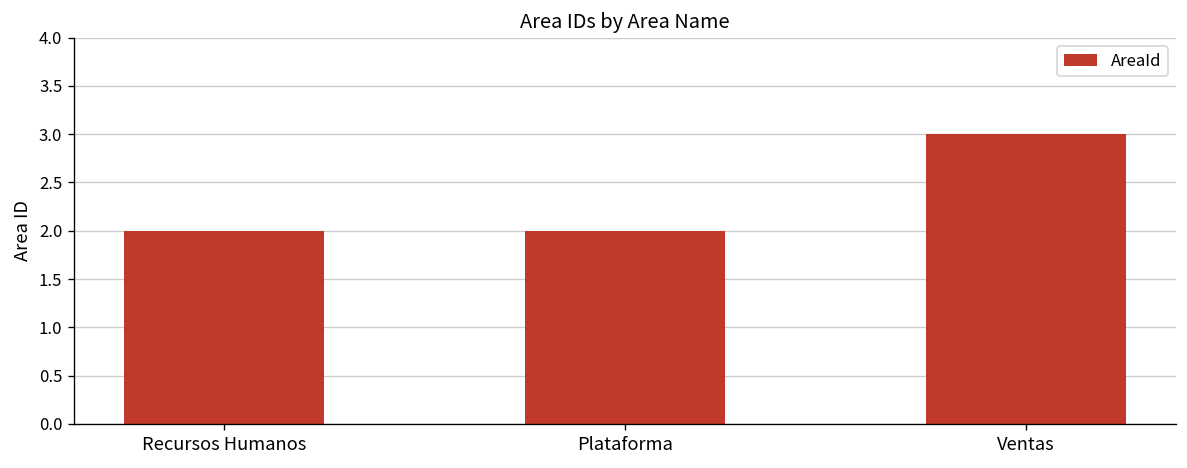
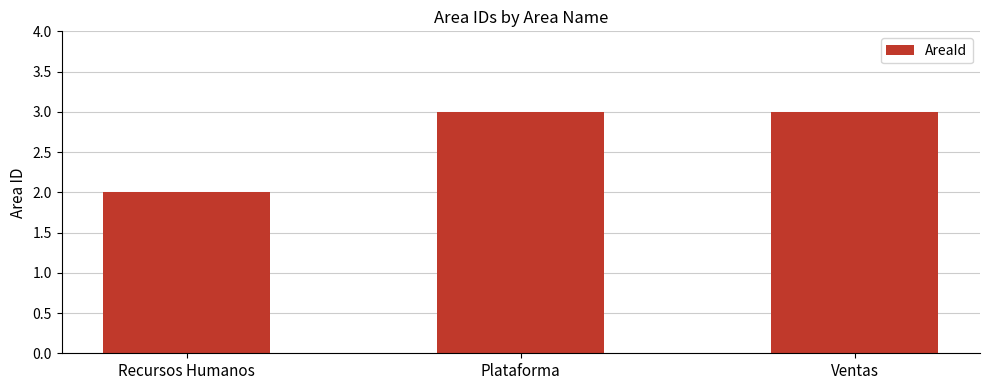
Plataforma: 2 -> 3
